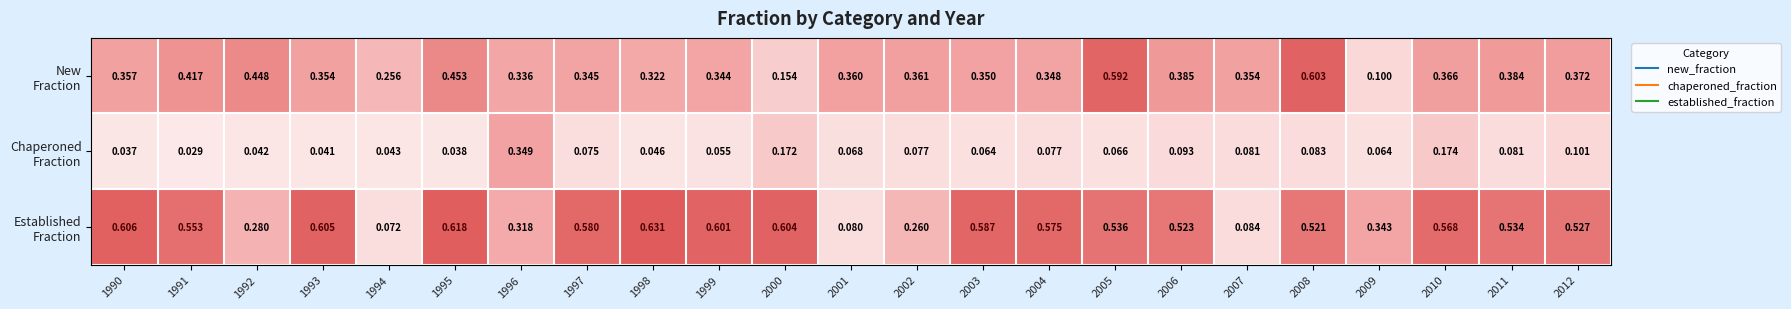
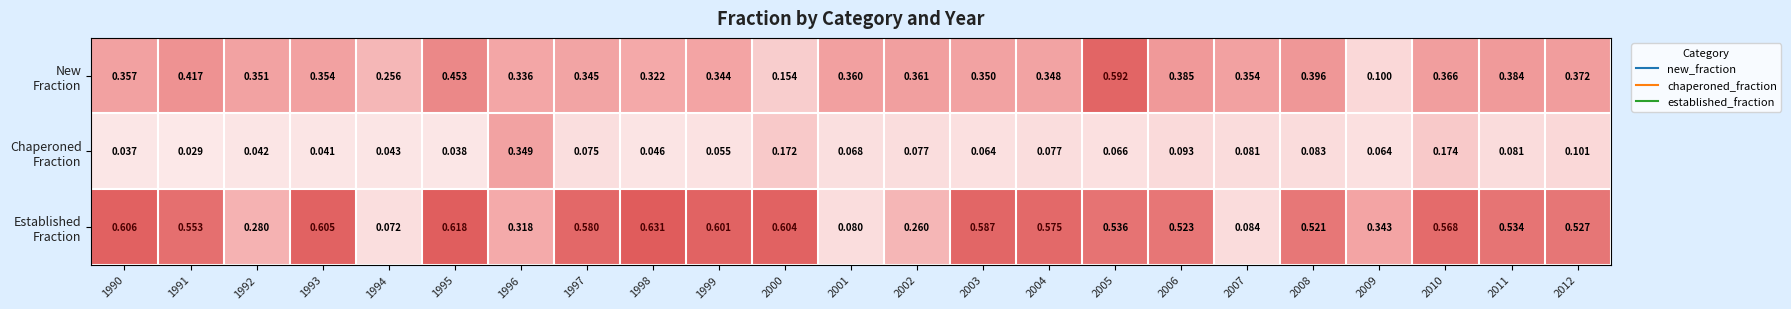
New Fraction, 1992: 0.448 -> 0.351
New Fraction, 2008: 0.603 -> 0.396
